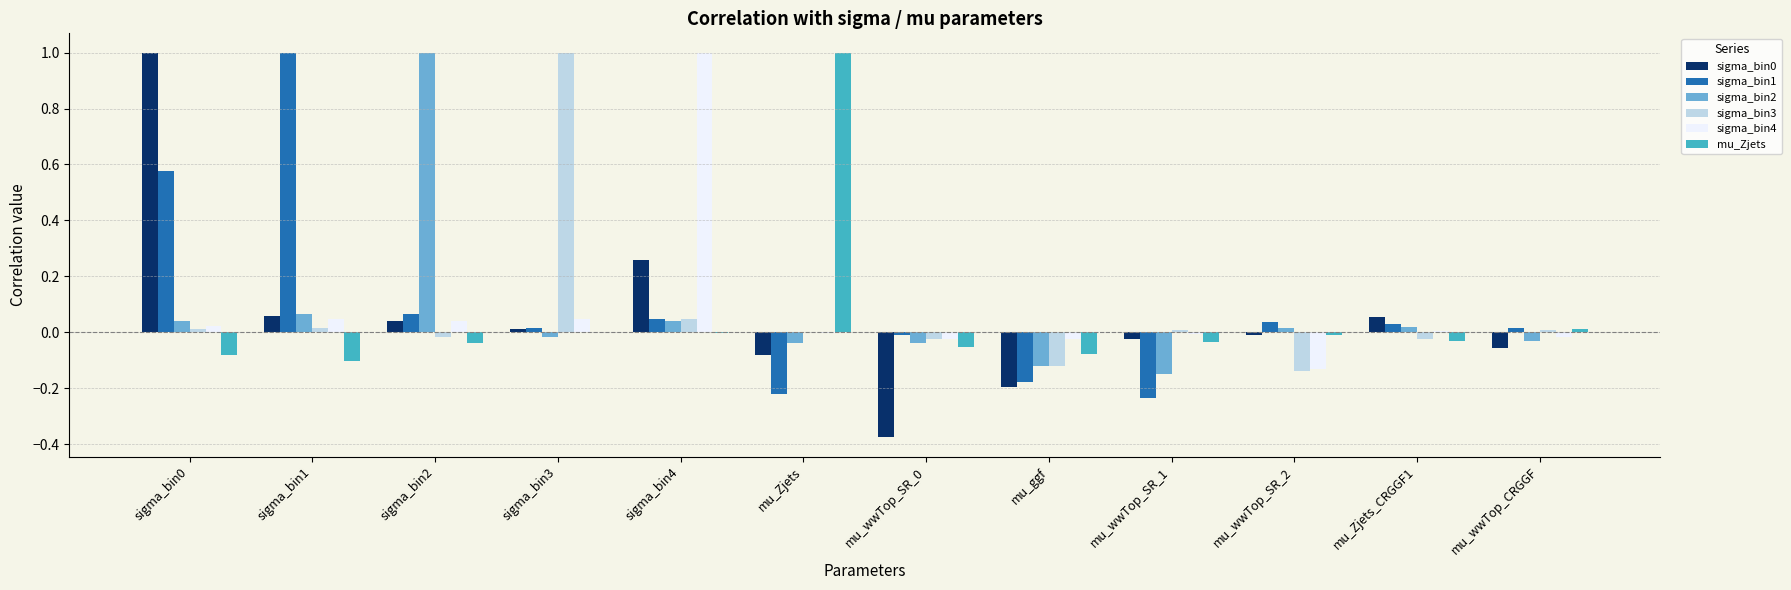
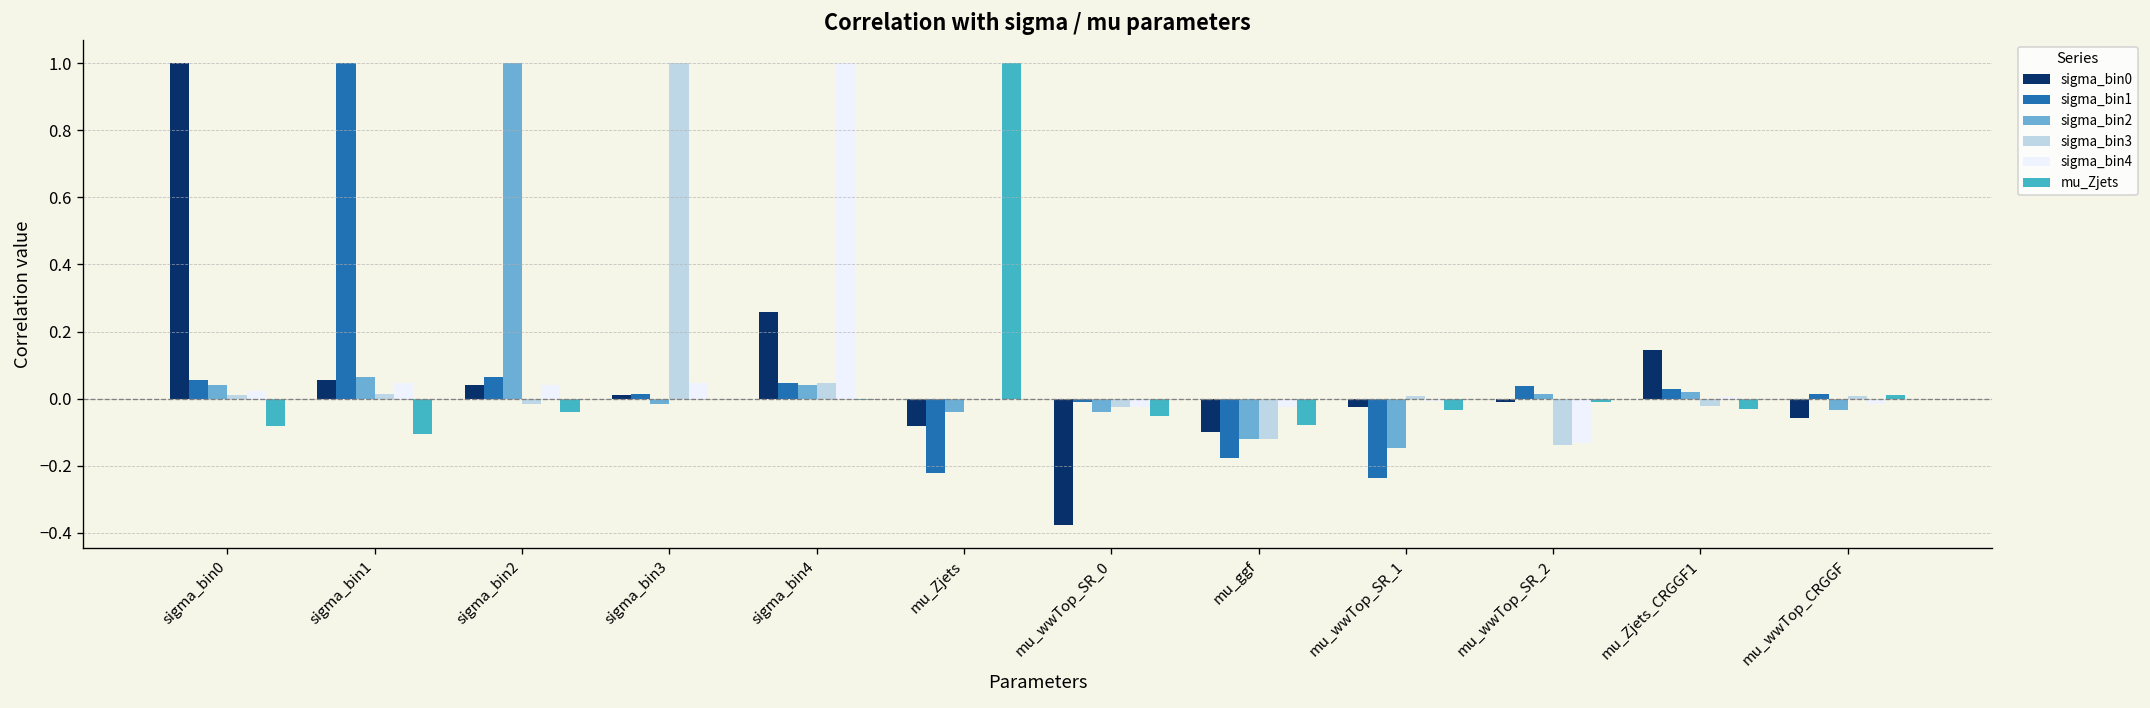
sigma_bin1, sigma_bin0: 0.58 -> 0.06
sigma_bin0, mu_ggf: -0.19 -> -0.10
sigma_bin0, mu_Zjets_CRGGF1: 0.05 -> 0.14
